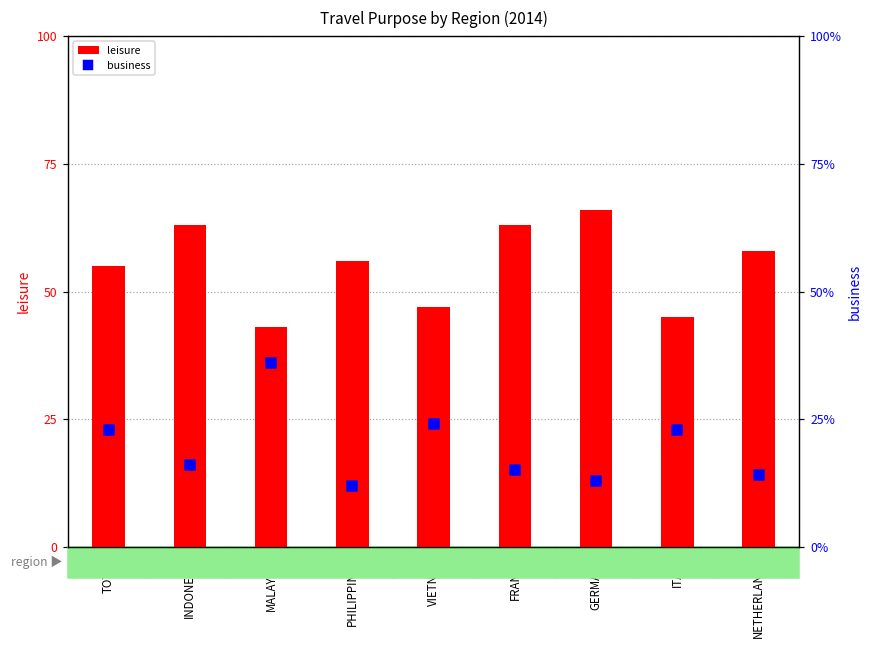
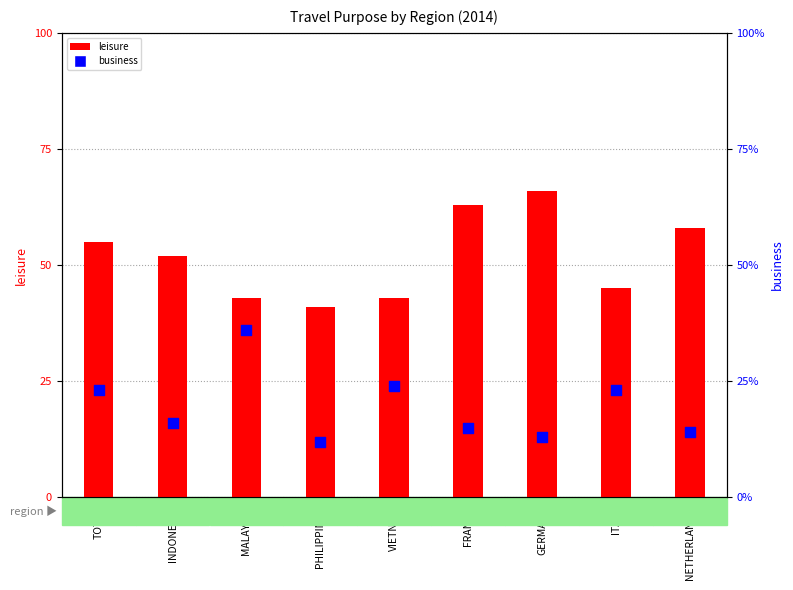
leisure, INDONESIA: 63 -> 52
leisure, PHILIPPINES: 56 -> 41
leisure, VIETNAM: 47 -> 43
